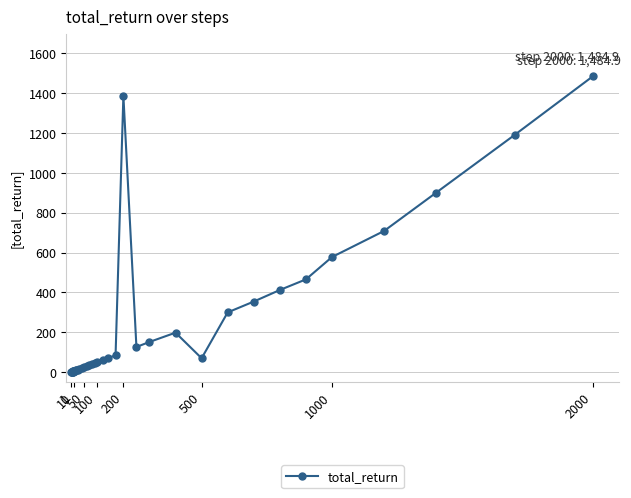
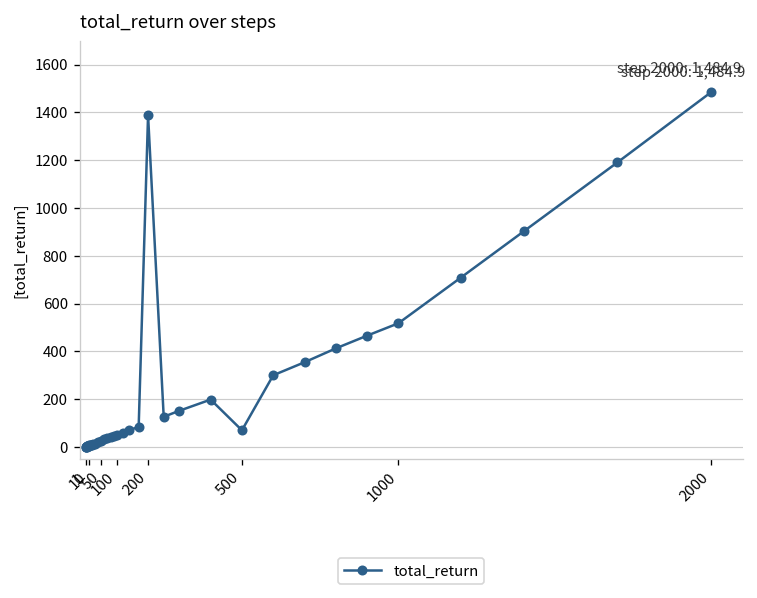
1000: 580 -> 520
